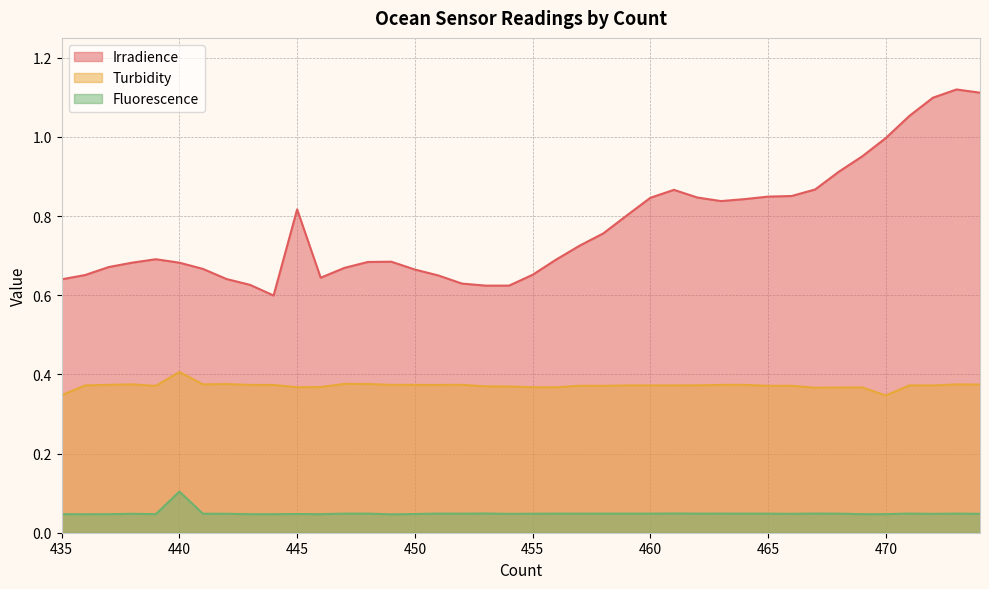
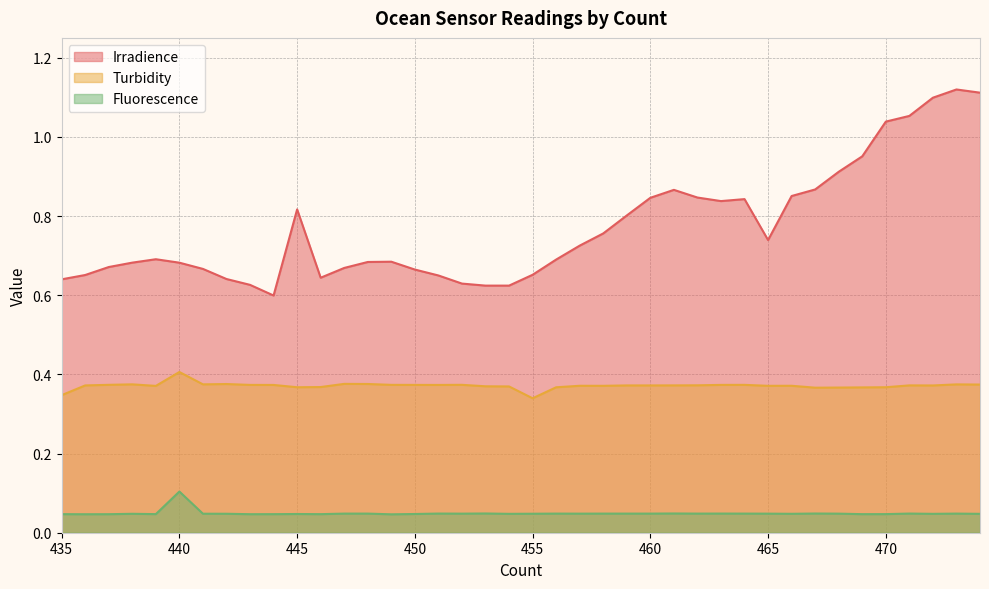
Turbidity, 455: 0.37 -> 0.34
Irradience, 465: 0.85 -> 0.74
Irradience, 470: 1.00 -> 1.04
Turbidity, 470: 0.35 -> 0.37
